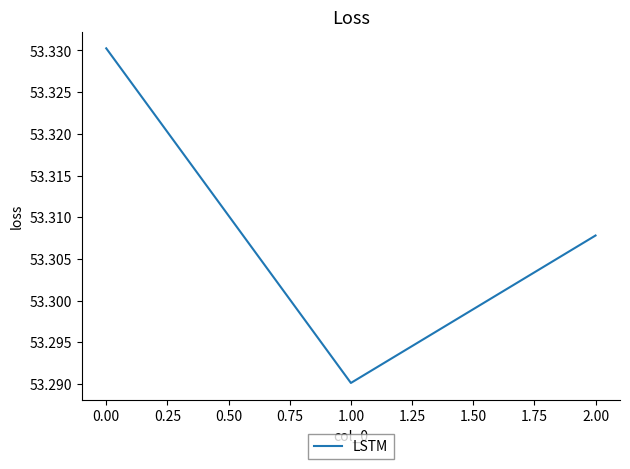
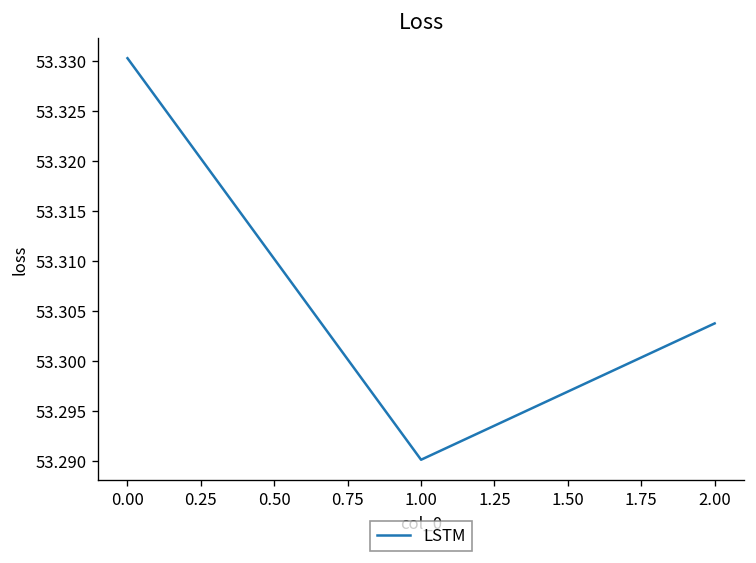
2.00: 53.308 -> 53.304
